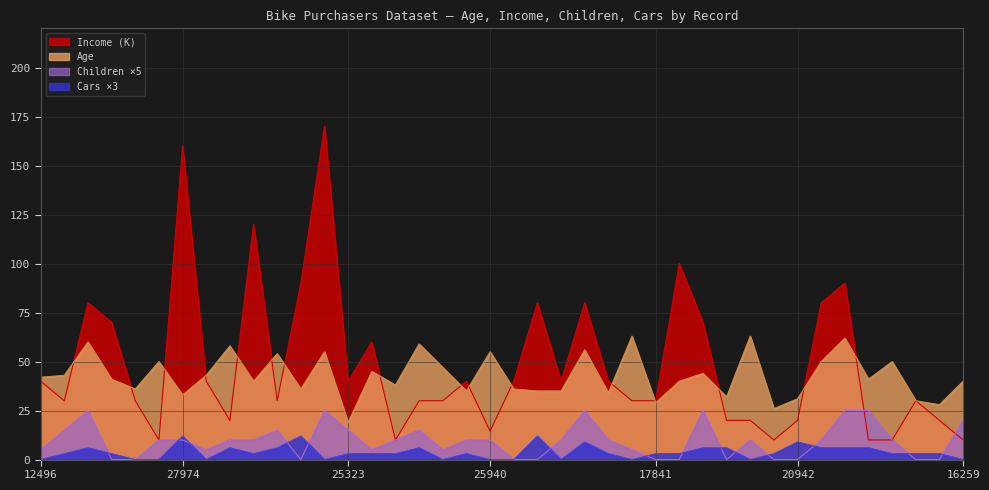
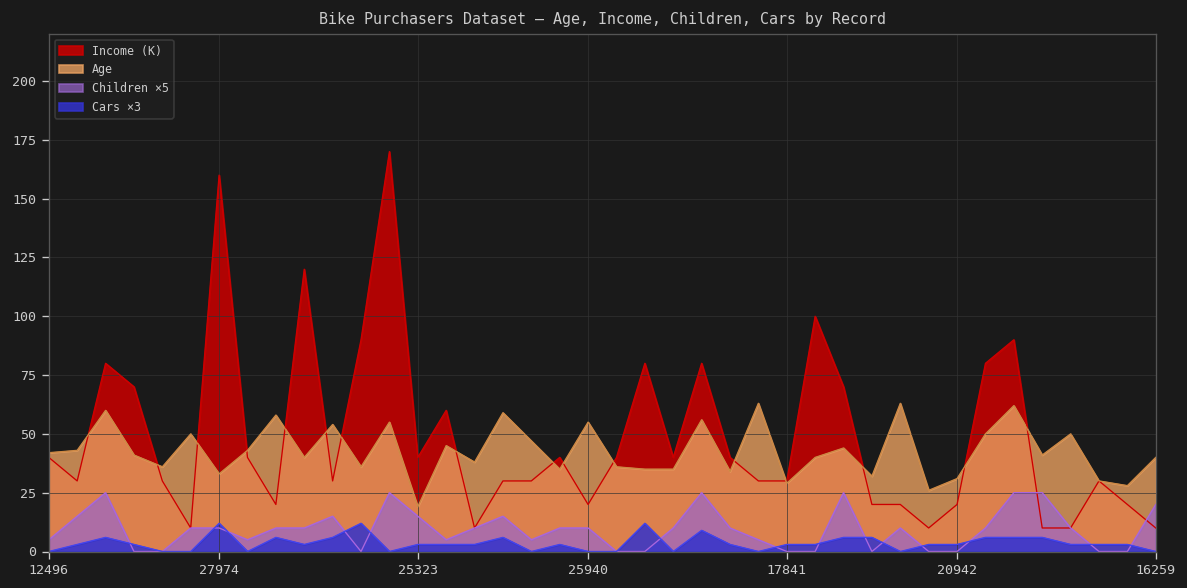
Income (K), 25940: 14 -> 20
Cars ×3, 20942: 9 -> 3
